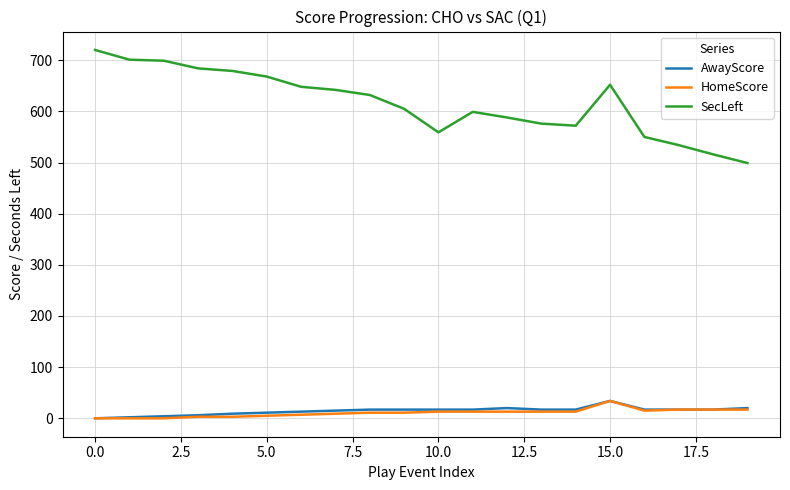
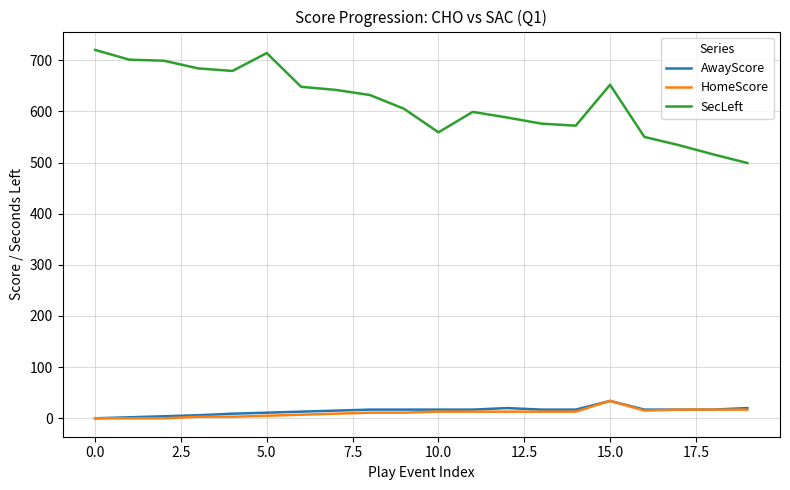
SecLeft, 5.0: 670 -> 710
